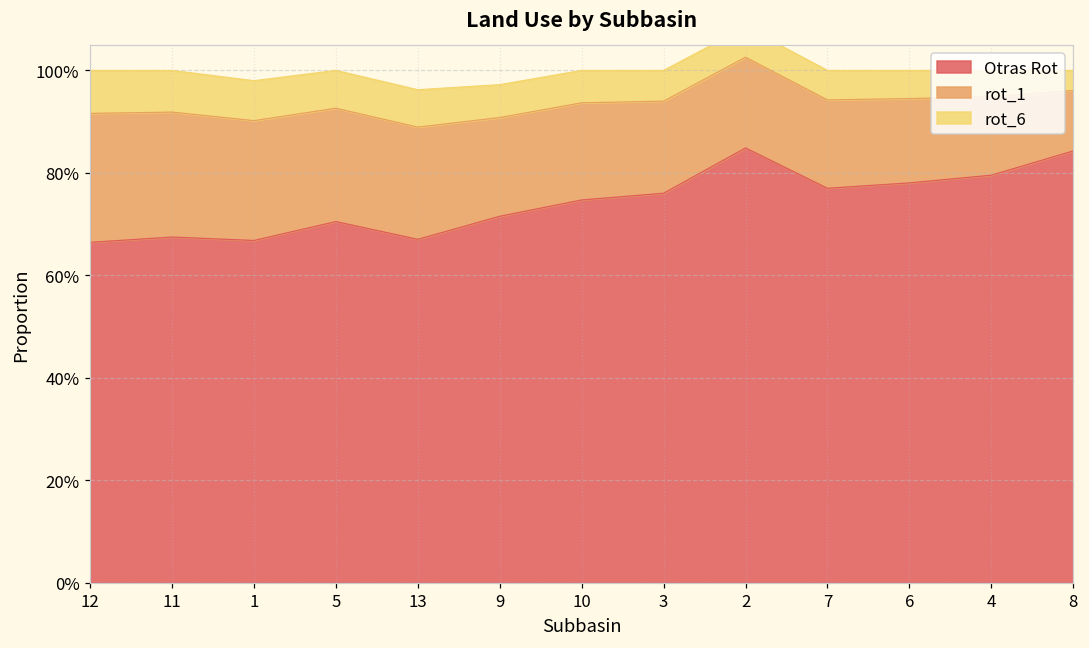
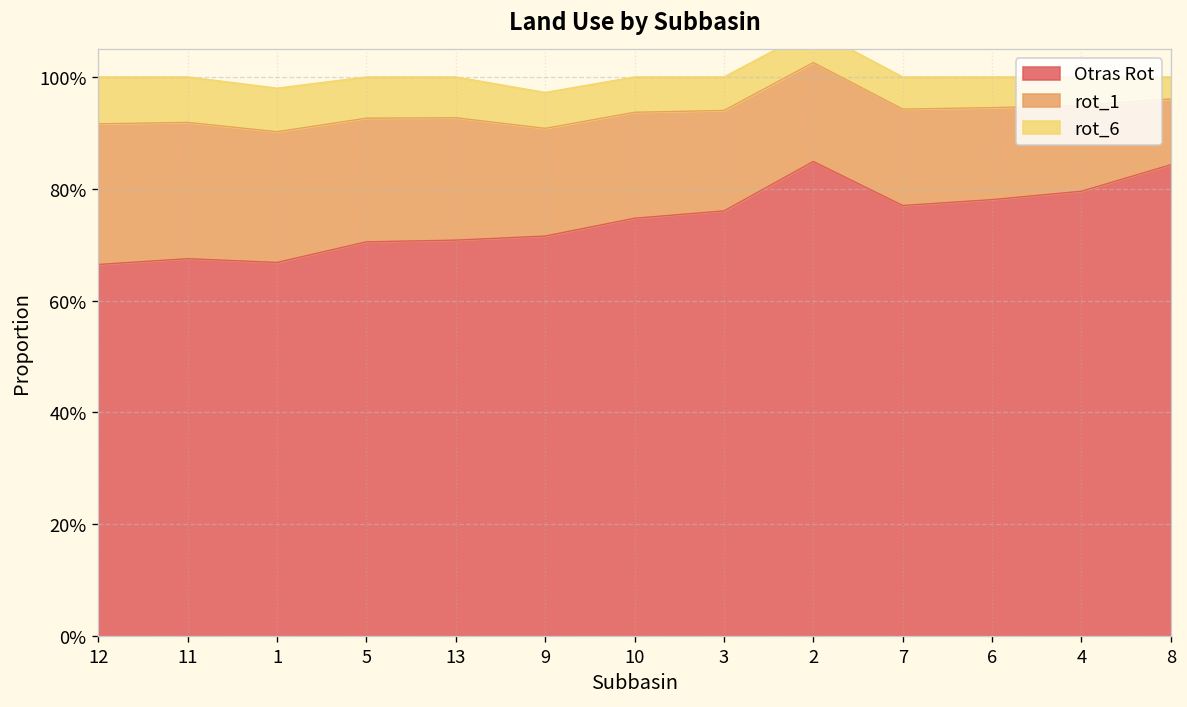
Otras Rot, 13: 67% -> 71%
